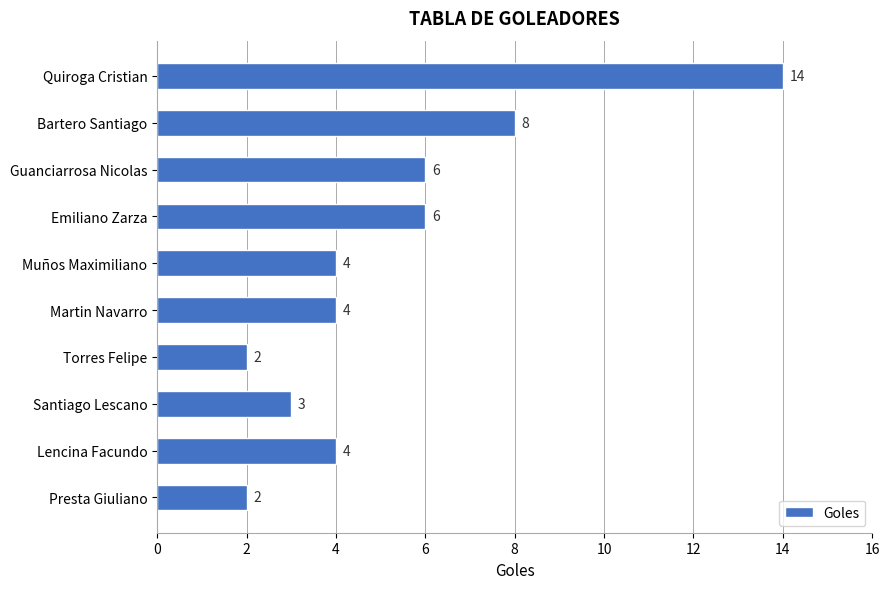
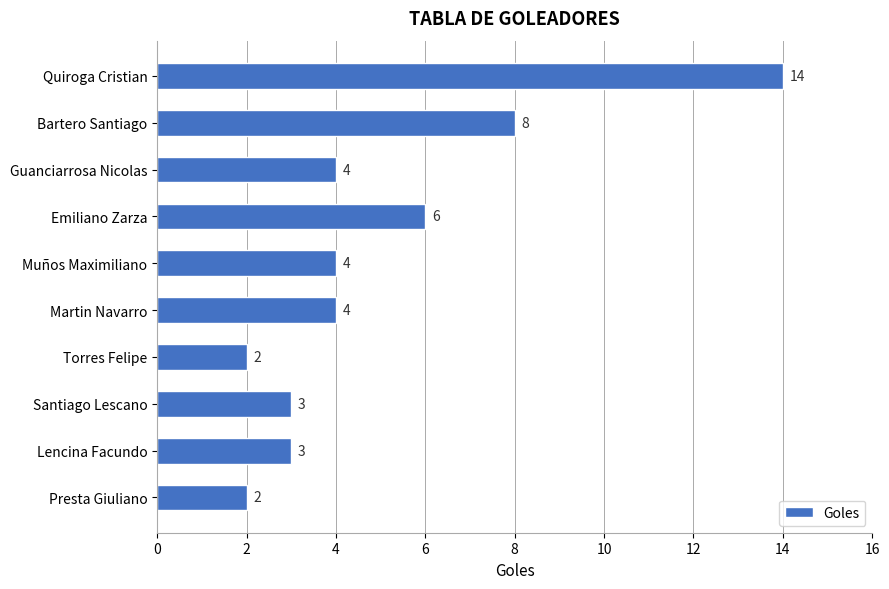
Guanciarrosa Nicolas: 6 -> 4
Lencina Facundo: 4 -> 3
